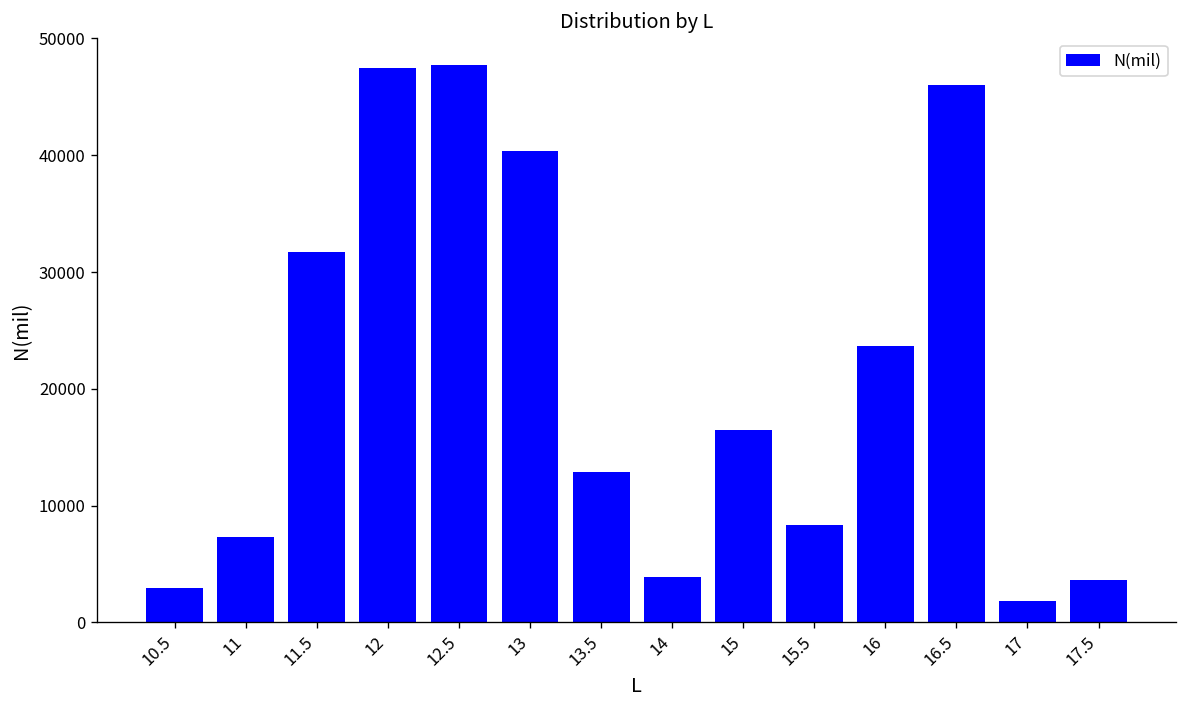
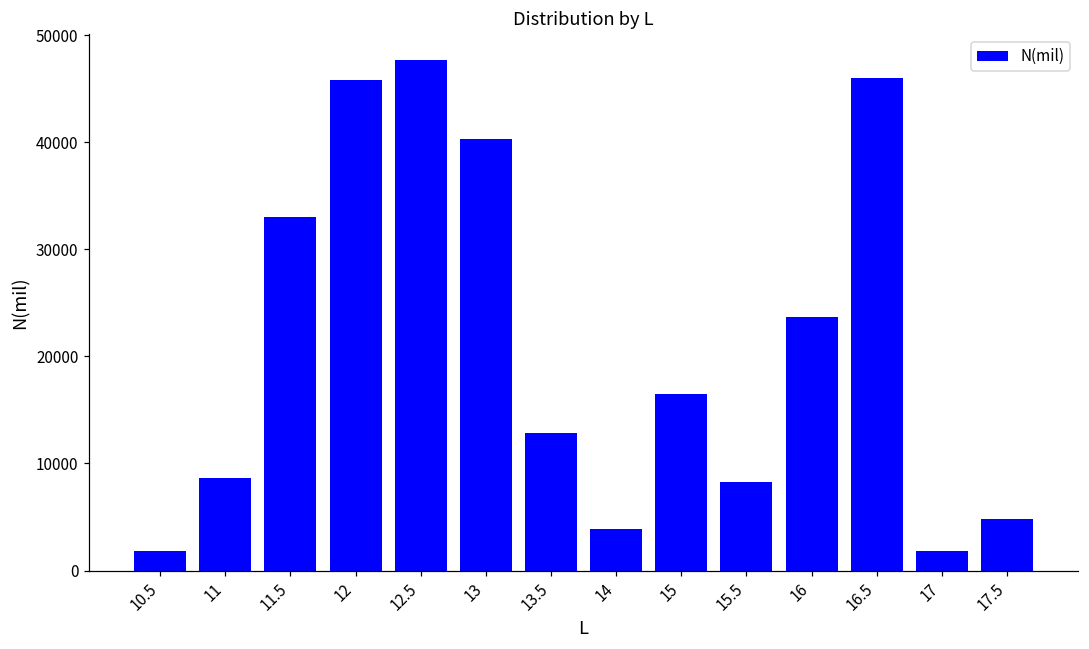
10.5: 3000 -> 2000
11: 7000 -> 9000
11.5: 32000 -> 33000
12: 47000 -> 46000
17.5: 4000 -> 5000
